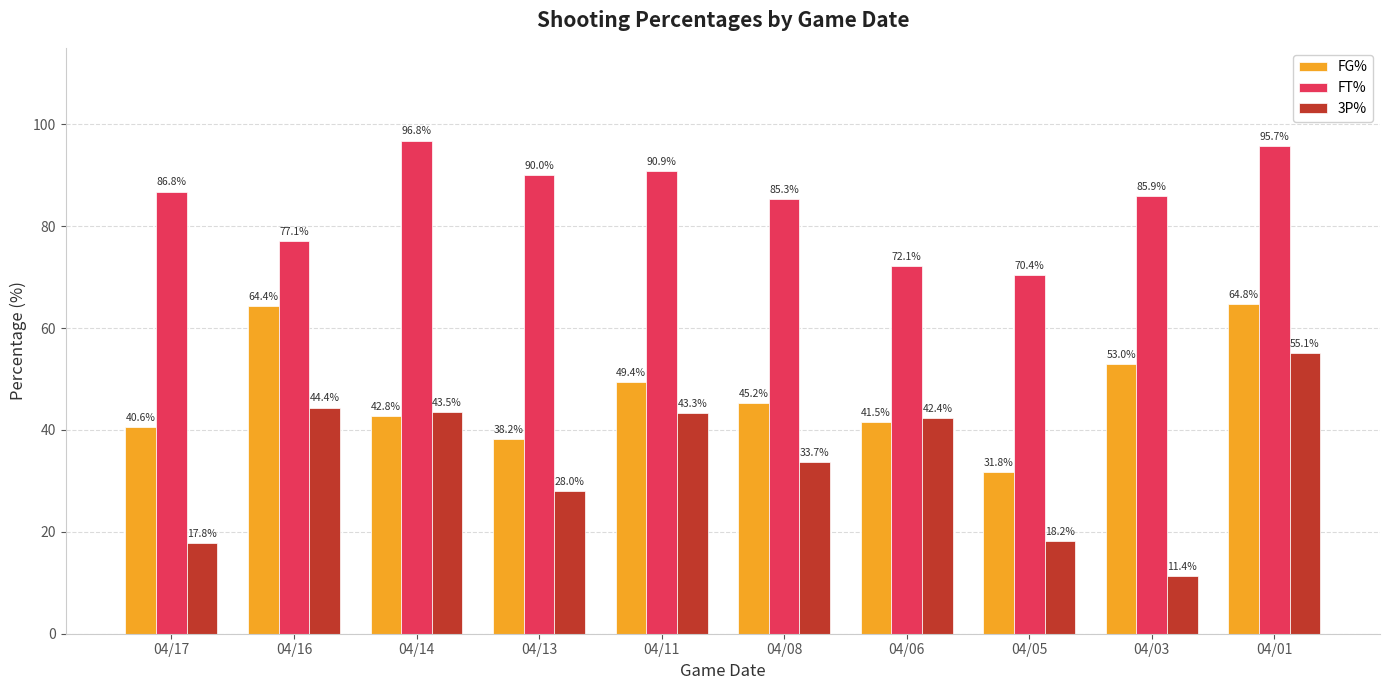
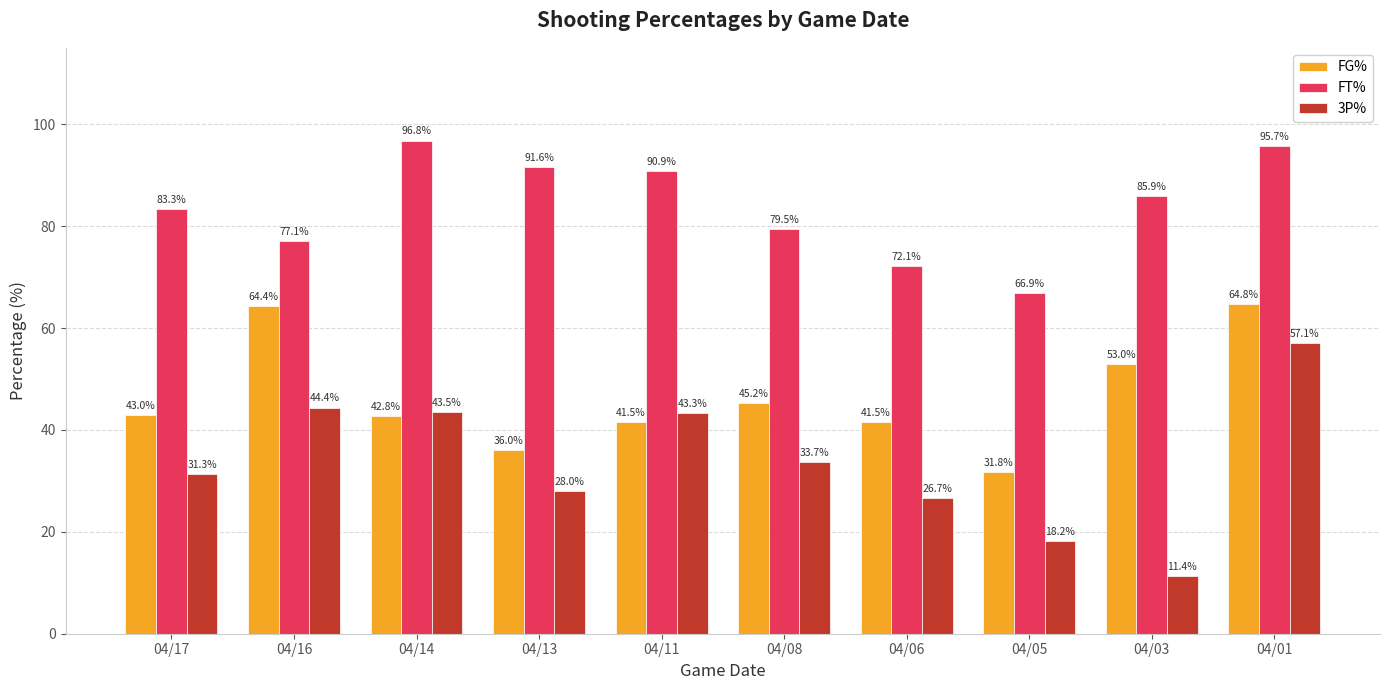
FG%, 04/17: 40.6% -> 43.0%
FT%, 04/17: 86.8% -> 83.3%
3P%, 04/17: 17.8% -> 31.3%
FG%, 04/13: 38.2% -> 36.0%
FT%, 04/13: 90.0% -> 91.6%
FG%, 04/11: 49.4% -> 41.5%
FT%, 04/08: 85.3% -> 79.5%
3P%, 04/06: 42.4% -> 26.7%
FT%, 04/05: 70.4% -> 66.9%
3P%, 04/01: 55.1% -> 57.1%
